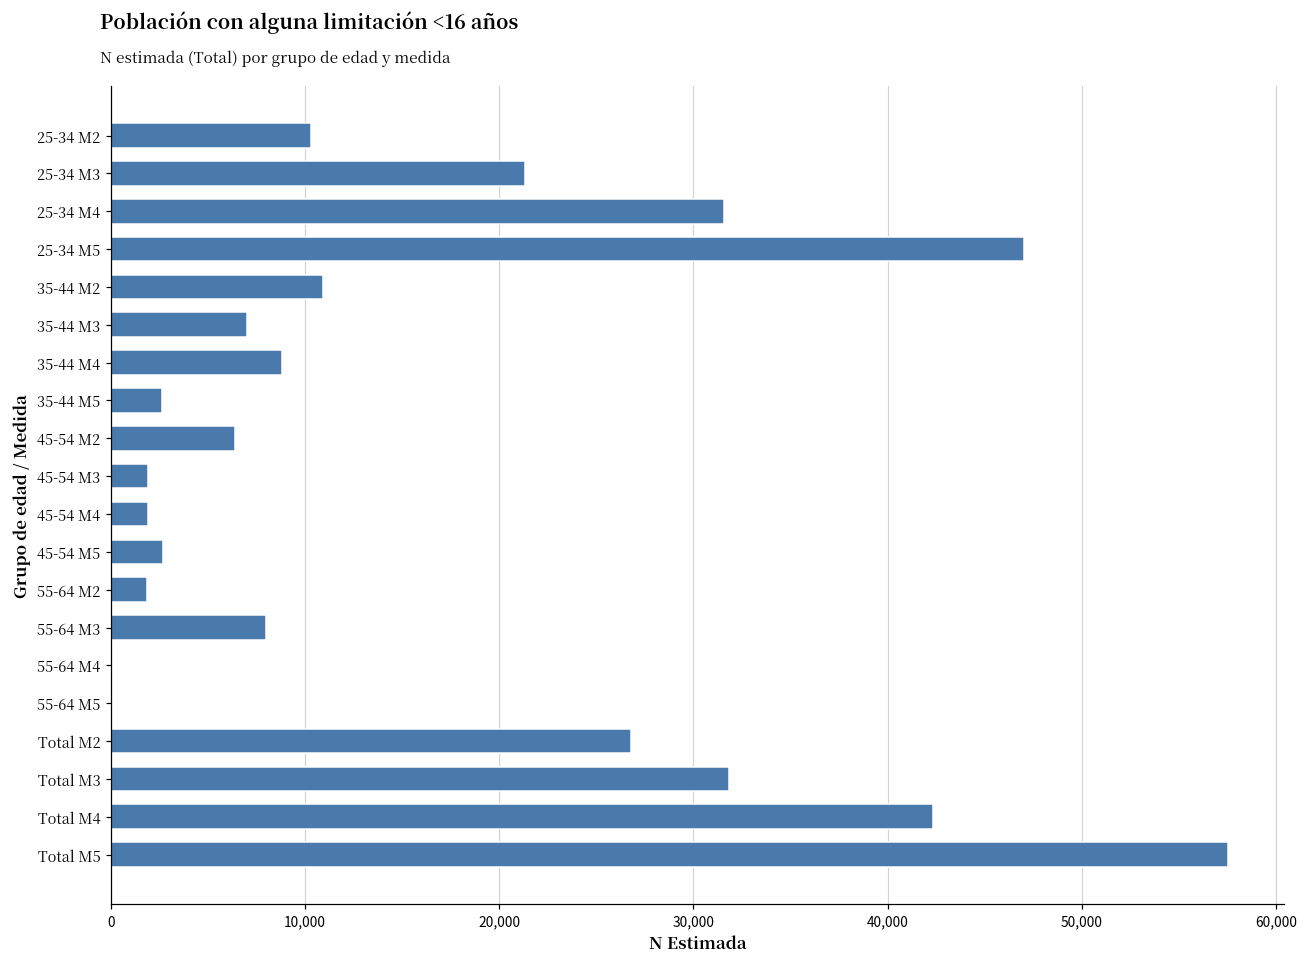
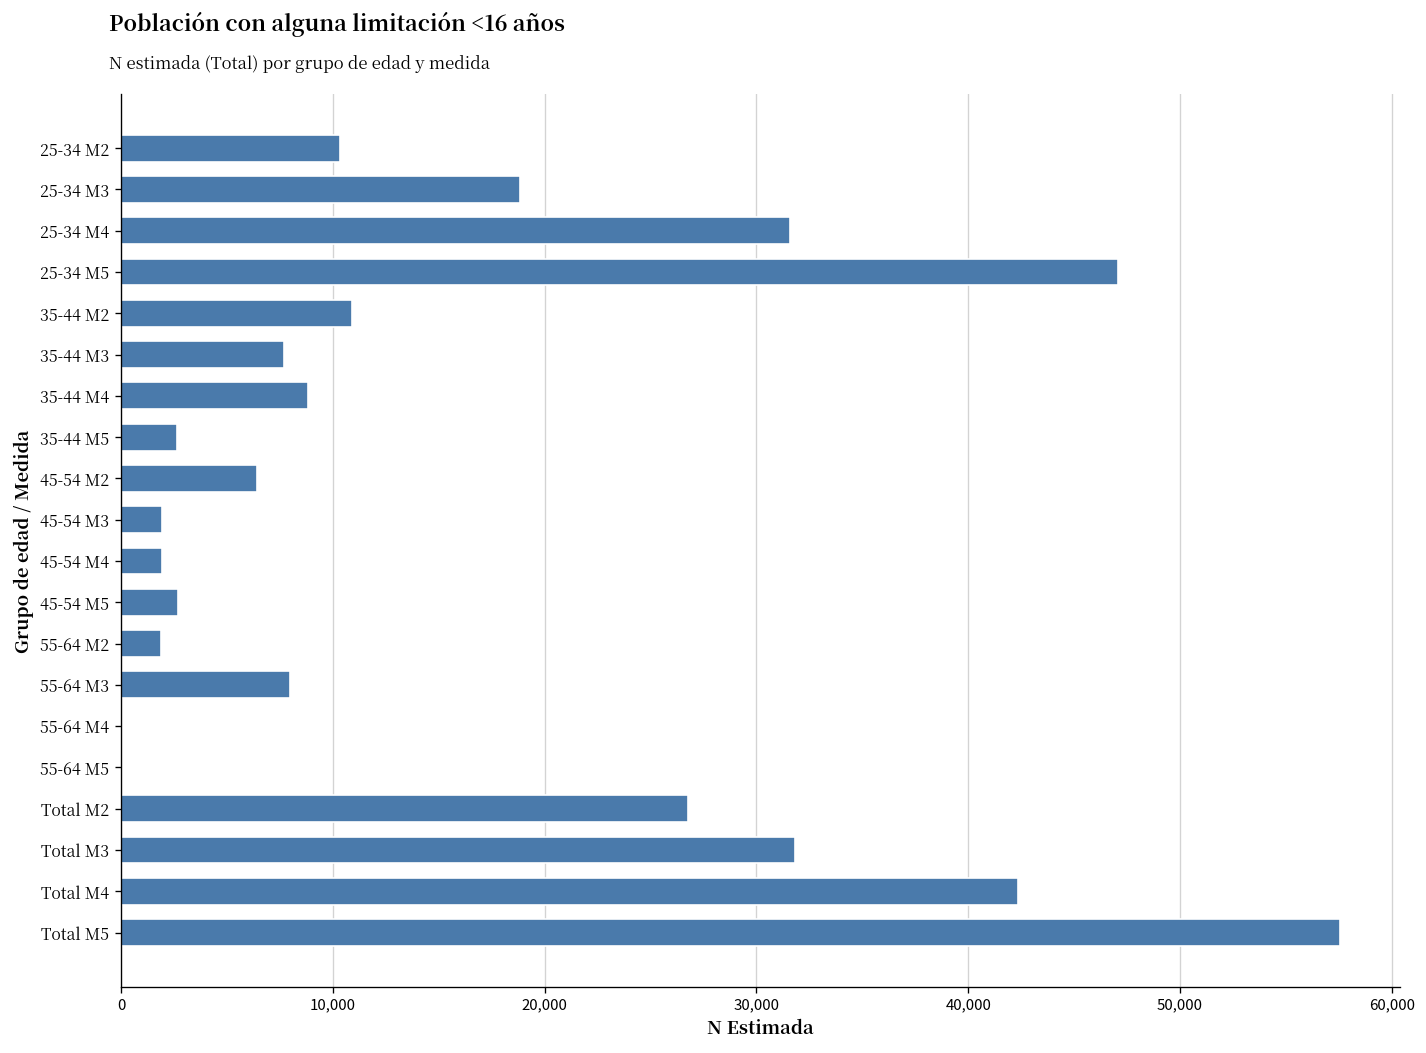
25-34 M3: 21,300 -> 18,800
35-44 M3: 7,000 -> 7,700
